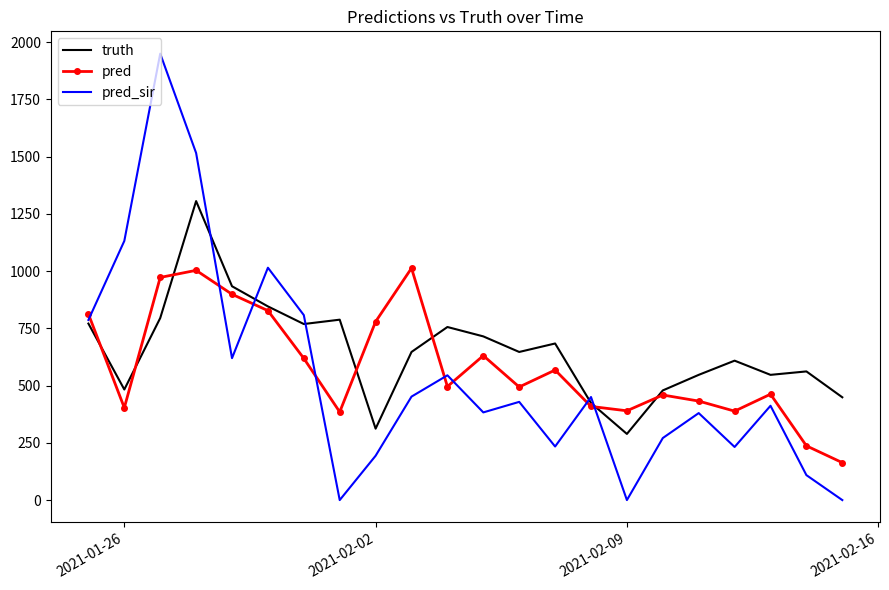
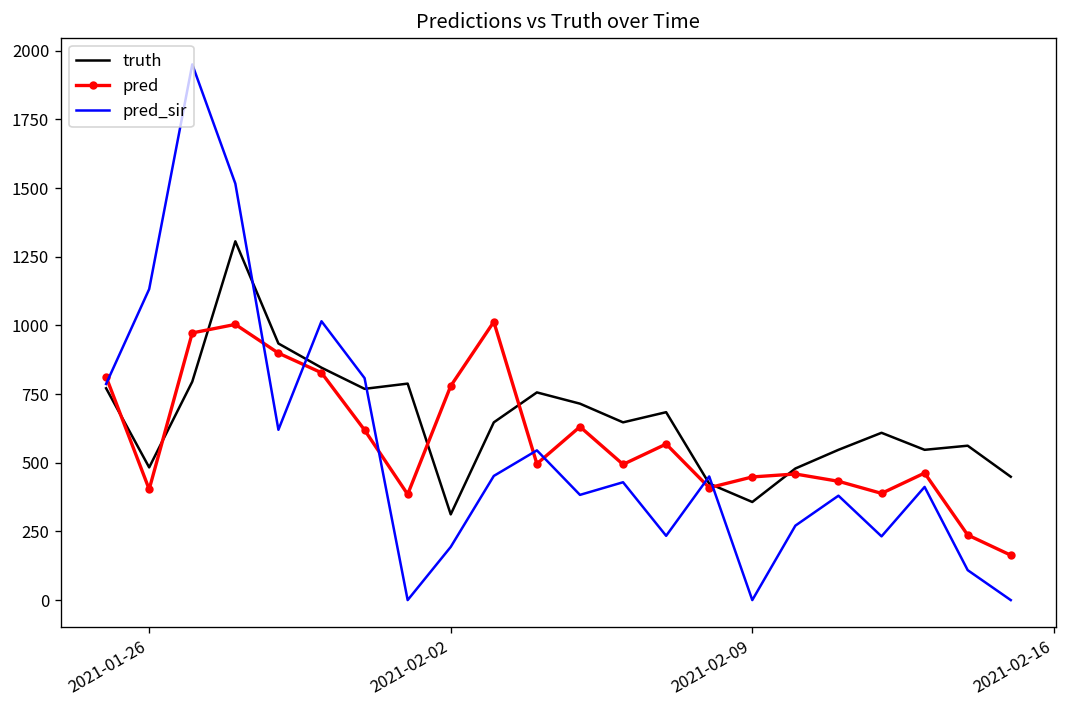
truth, 2021-02-09: 290 -> 360
pred, 2021-02-09: 390 -> 450
